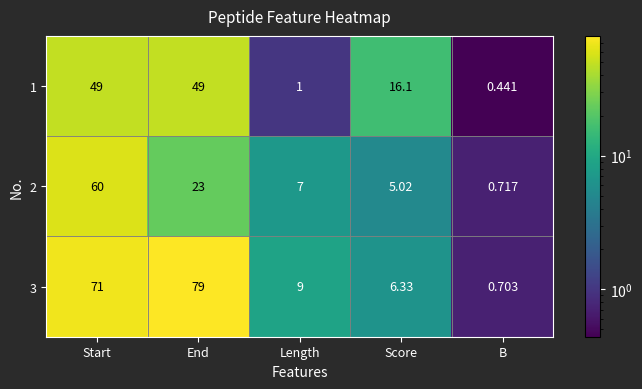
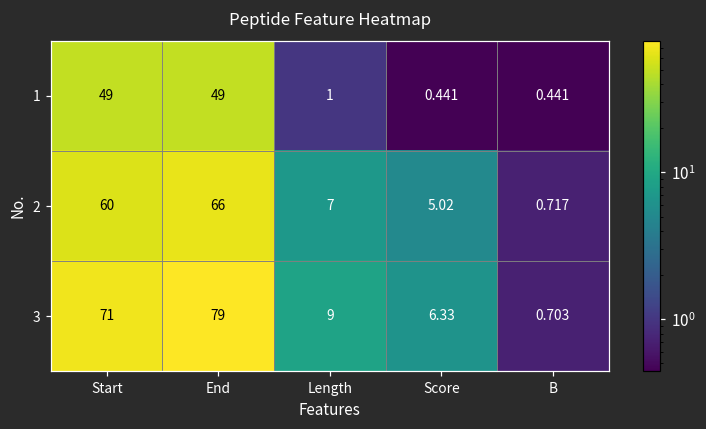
1, Score: 16.1 -> 0.441
2, End: 23 -> 66
